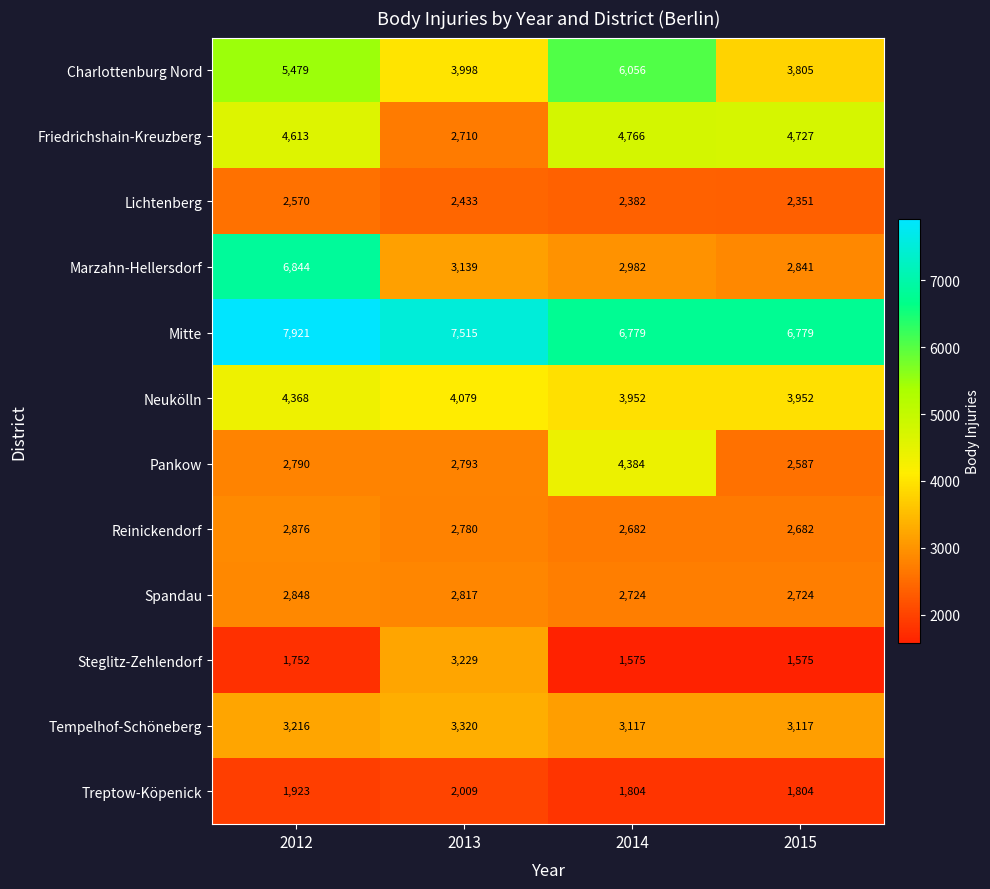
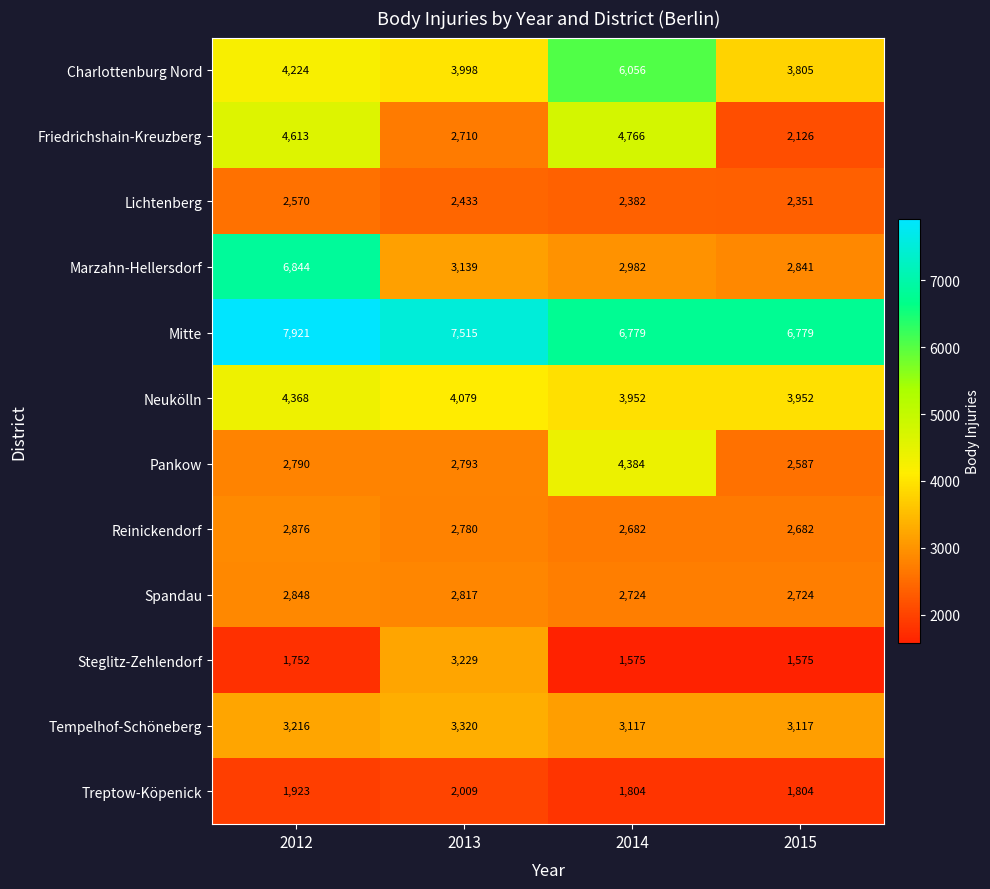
Charlottenburg Nord, 2012: 5,479 -> 4,224
Friedrichshain-Kreuzberg, 2015: 4,727 -> 2,126
